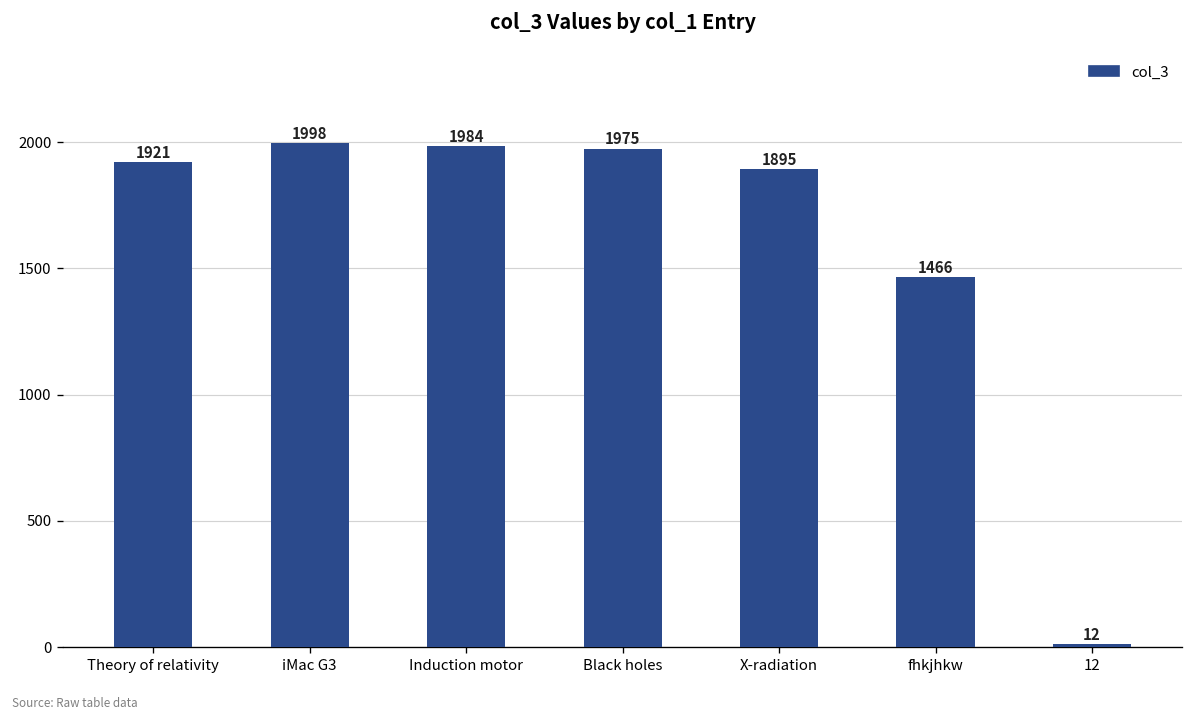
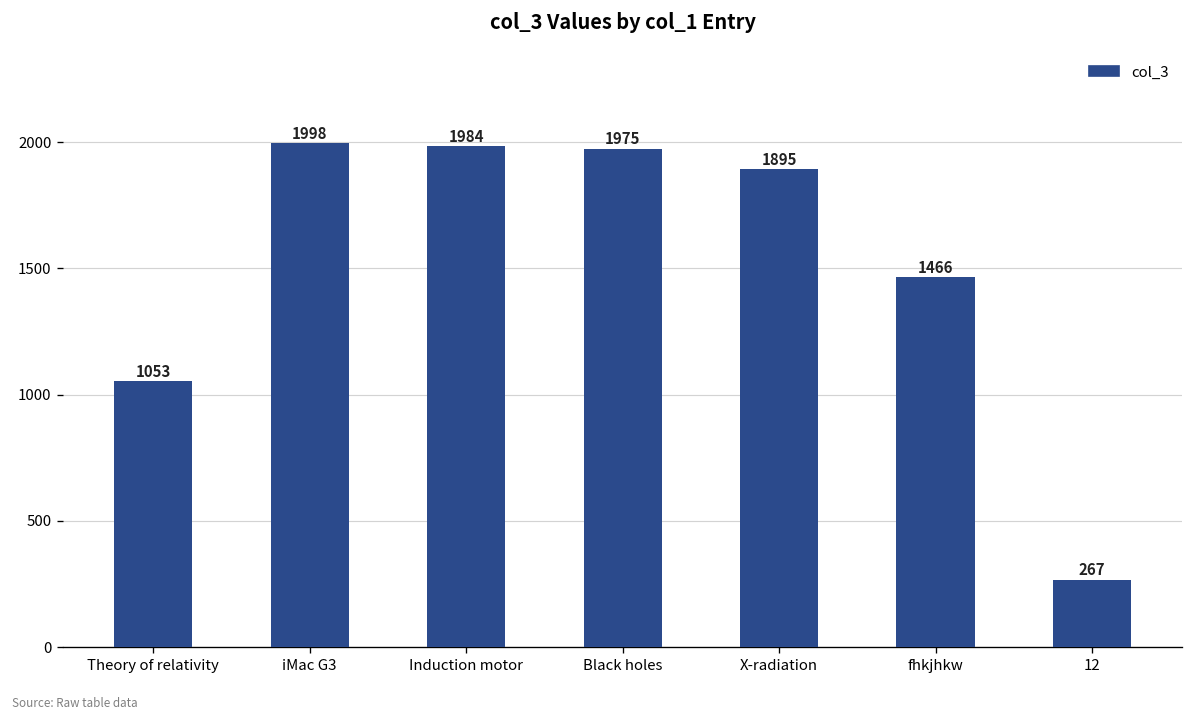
Theory of relativity: 1921 -> 1053
12: 12 -> 267
